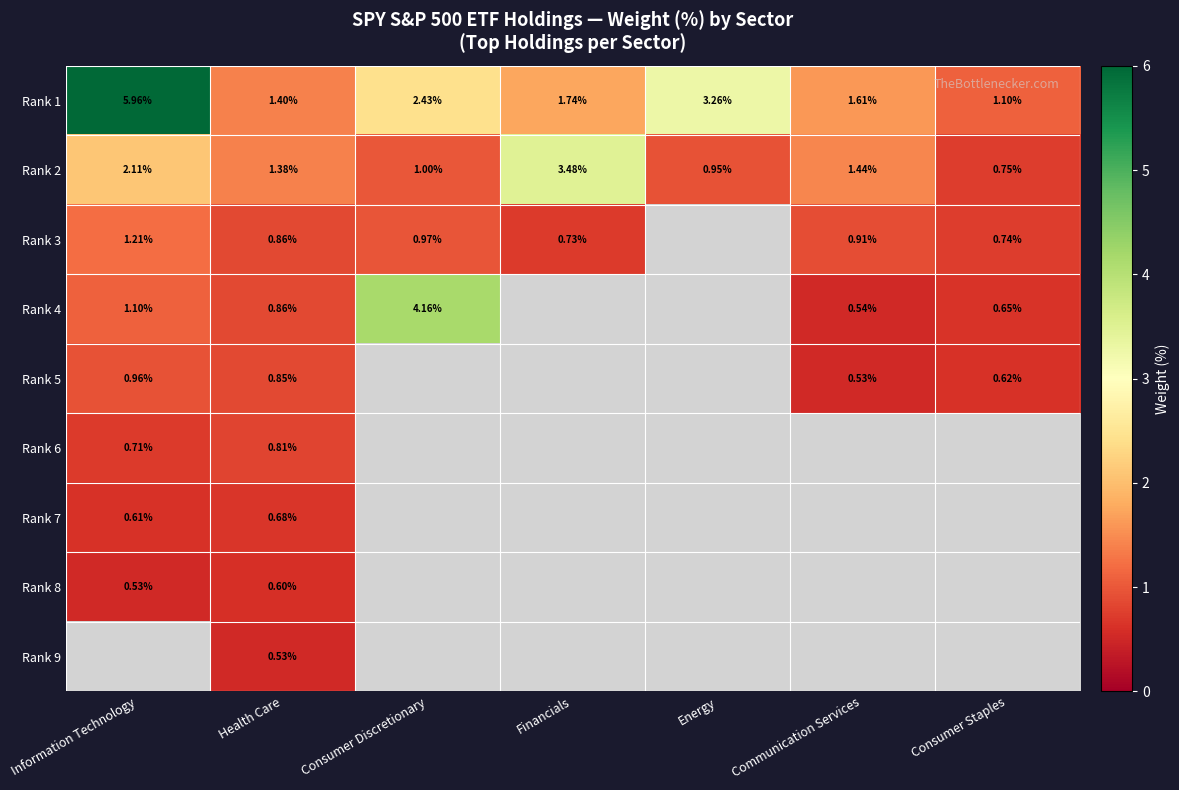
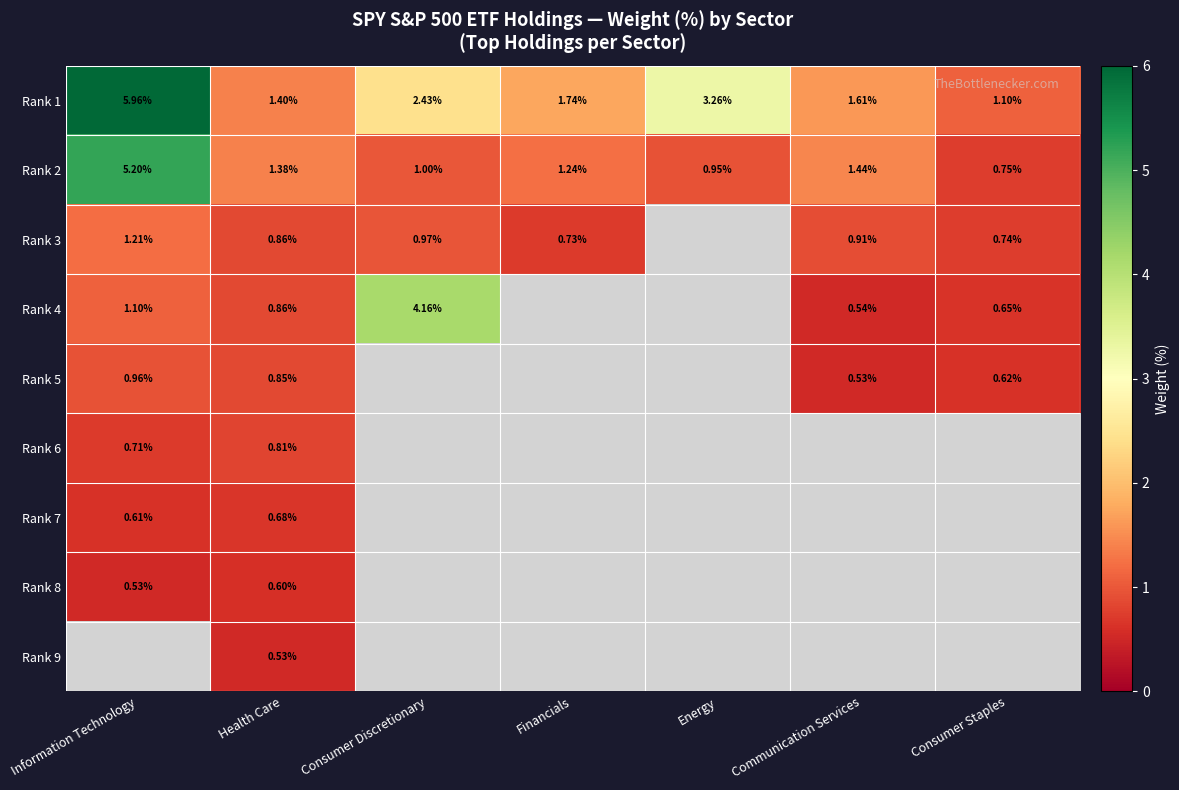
Rank 2, Information Technology: 2.11% -> 5.20%
Rank 2, Financials: 3.48% -> 1.24%
